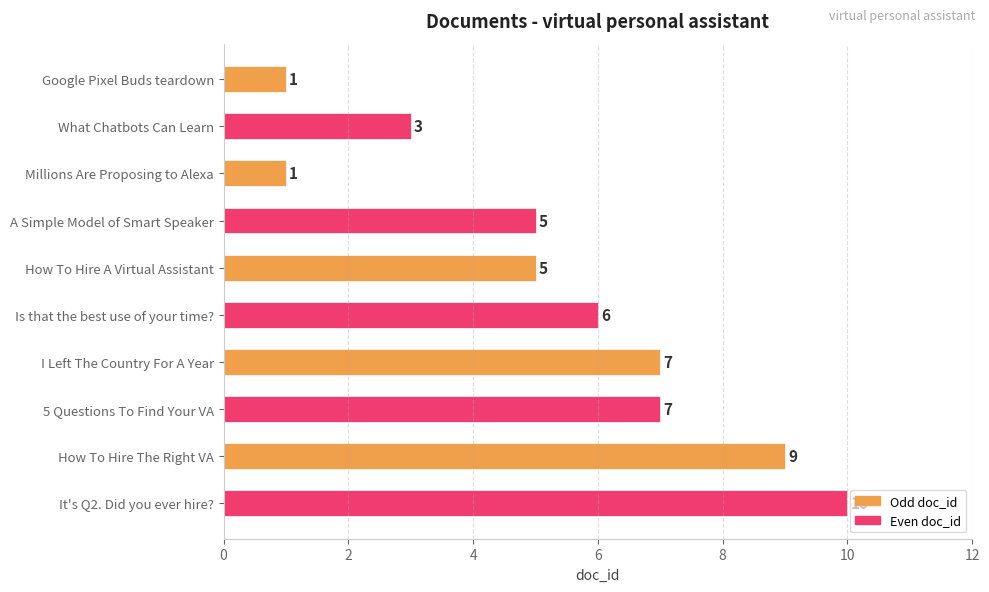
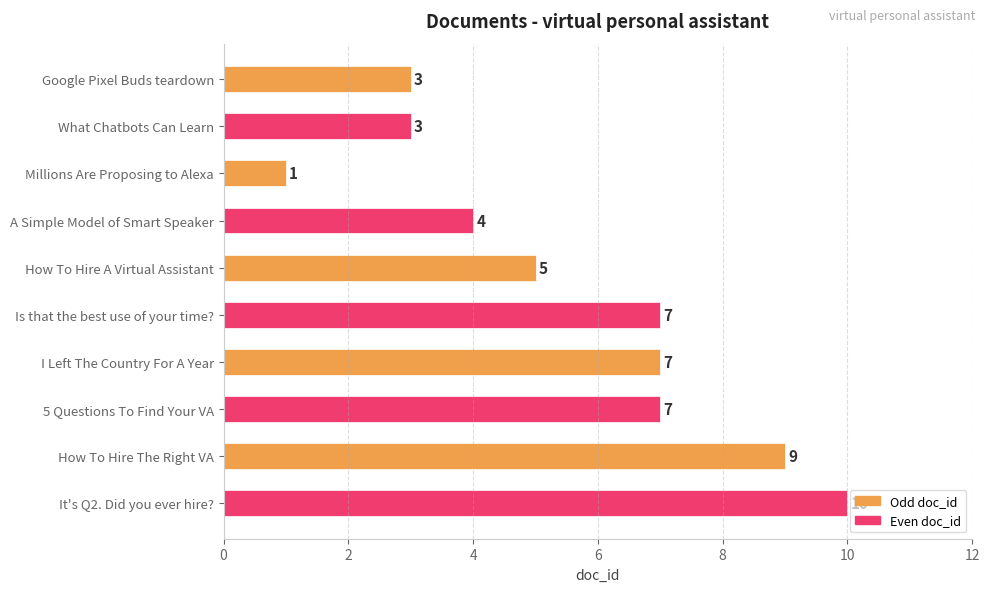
Google Pixel Buds teardown: 1 -> 3
A Simple Model of Smart Speaker: 5 -> 4
Is that the best use of your time?: 6 -> 7
